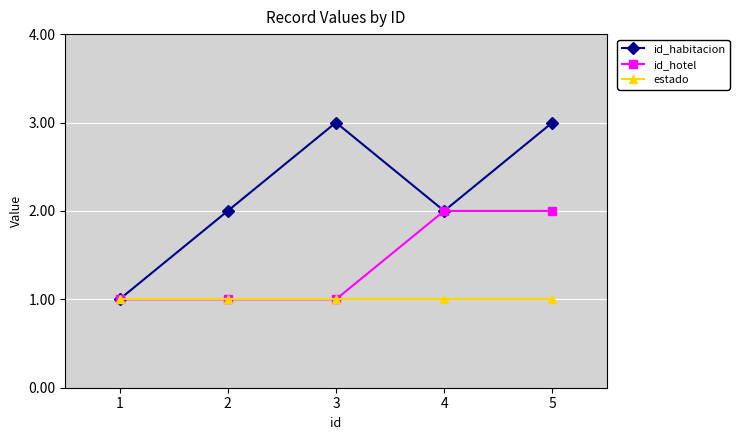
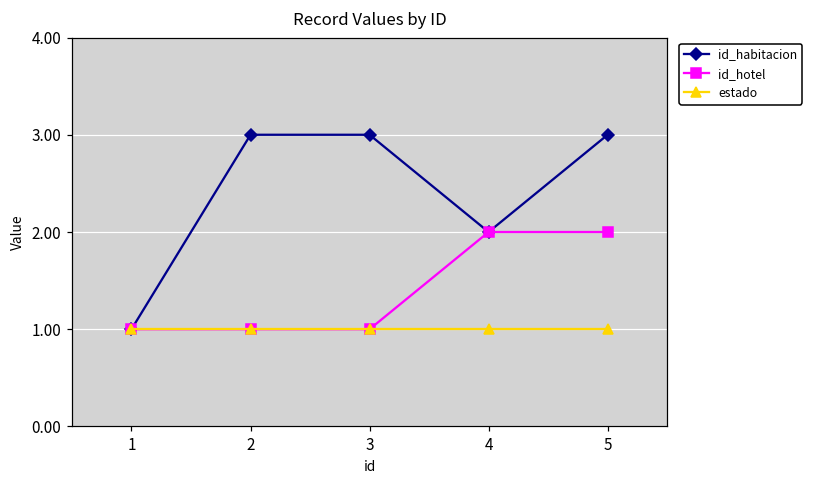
id_habitacion, 2: 2 -> 3
